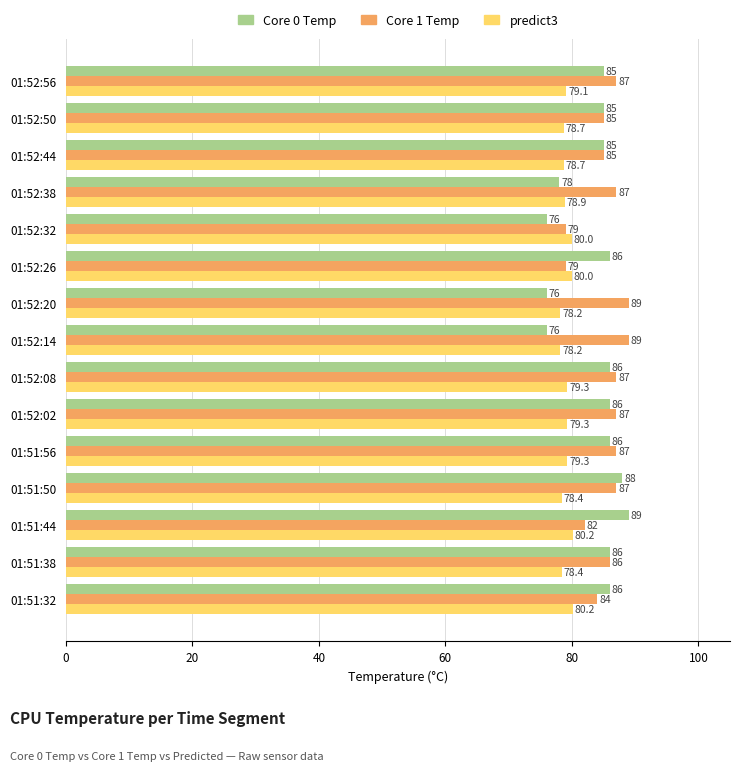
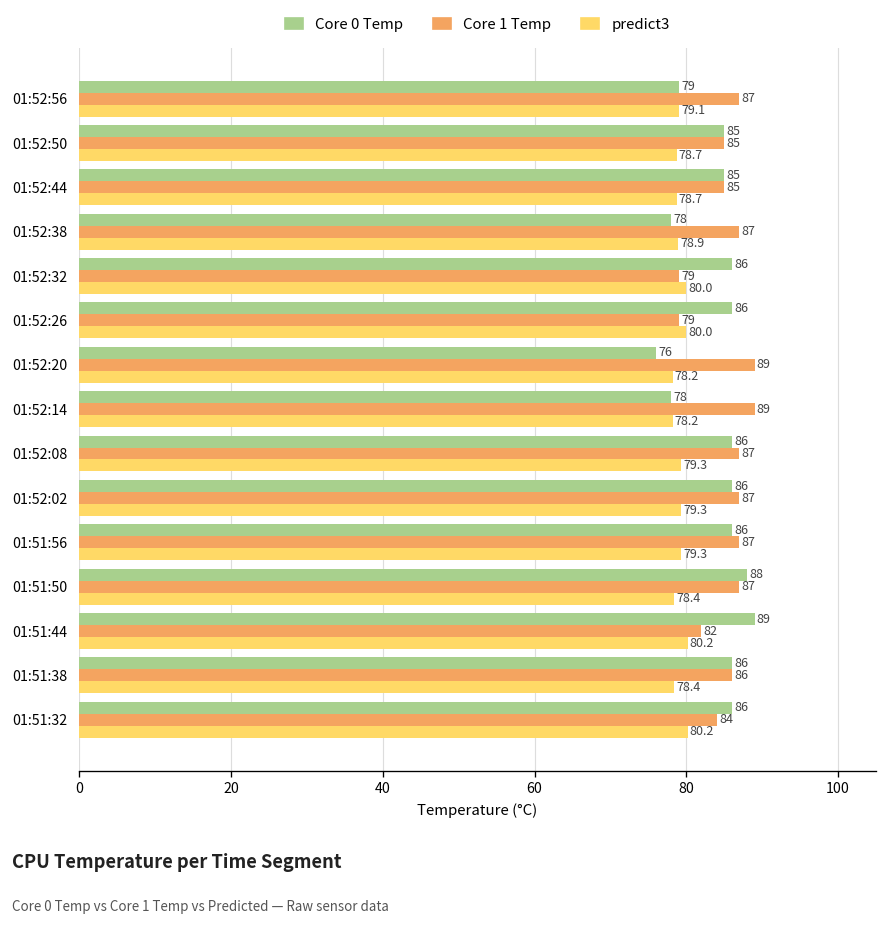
Core 0 Temp, 01:52:56: 85 -> 79
Core 0 Temp, 01:52:32: 76 -> 86
Core 0 Temp, 01:52:14: 76 -> 78
